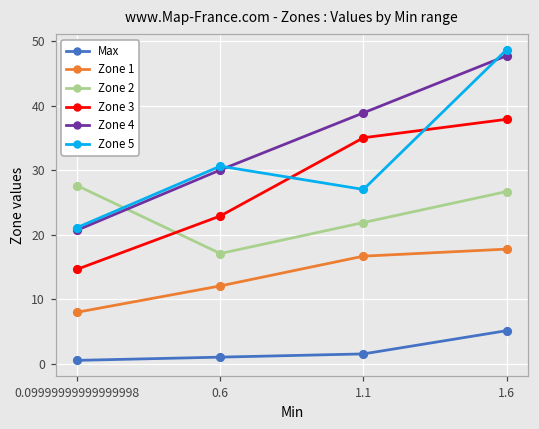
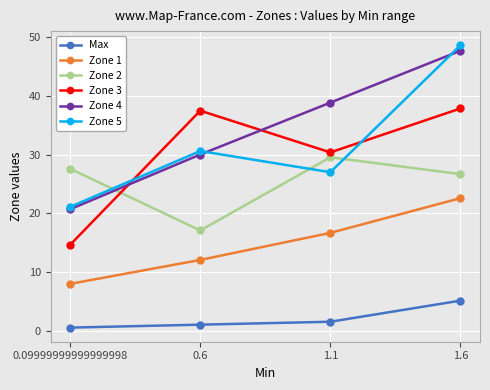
Zone 3, 0.6: 23 -> 37
Zone 2, 1.1: 22 -> 30
Zone 3, 1.1: 35 -> 30
Zone 1, 1.6: 18 -> 23
